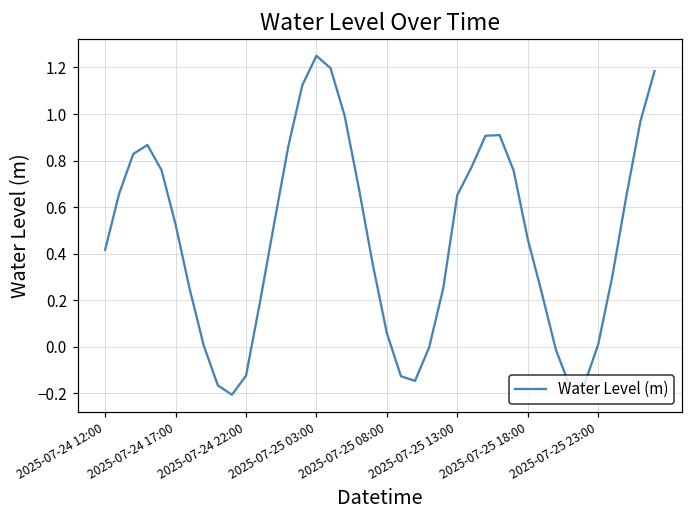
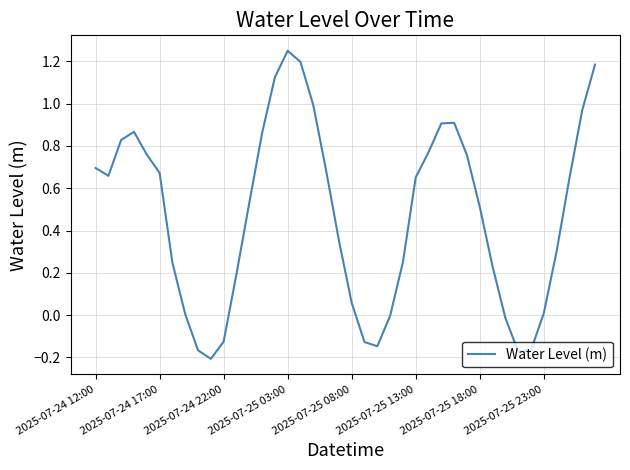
2025-07-24 12:00: 0.42 -> 0.70
2025-07-24 17:00: 0.53 -> 0.67
2025-07-25 18:00: 0.46 -> 0.51
